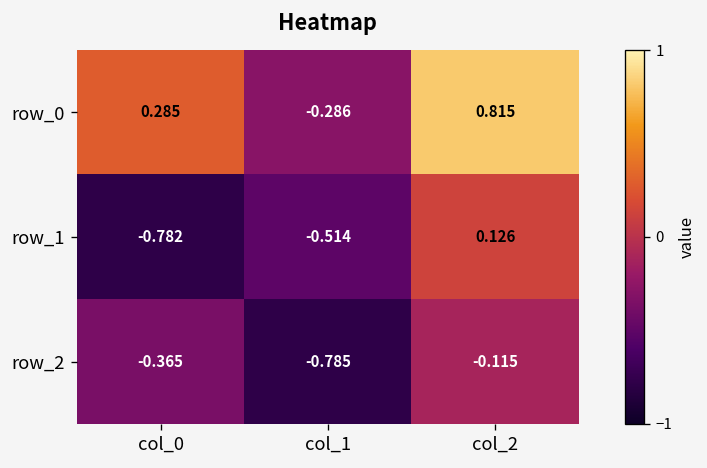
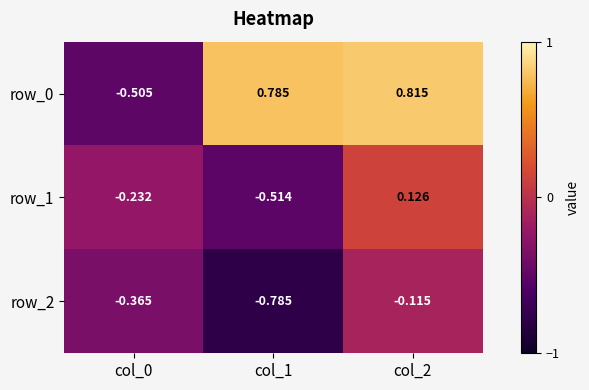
row_0, col_0: 0.285 -> -0.505
row_0, col_1: -0.286 -> 0.785
row_1, col_0: -0.782 -> -0.232
